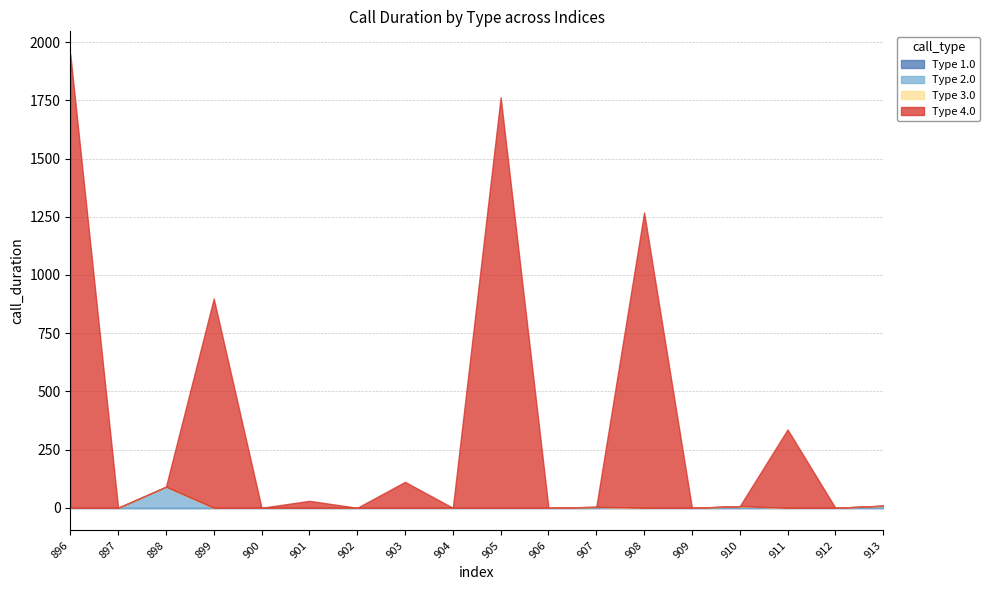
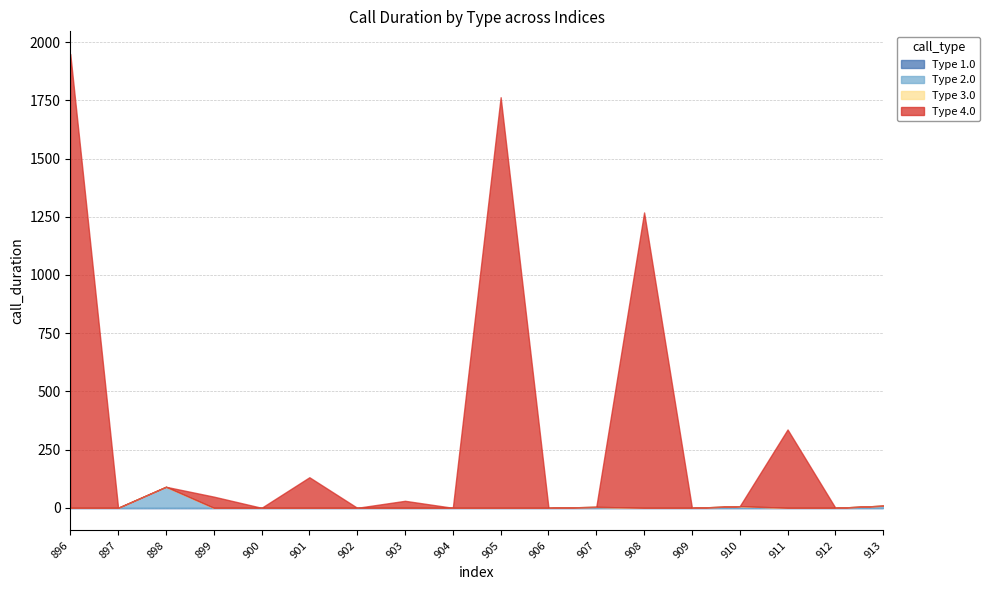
Type 4.0, 899: 900 -> 50
Type 4.0, 901: 30 -> 130
Type 4.0, 903: 110 -> 30
